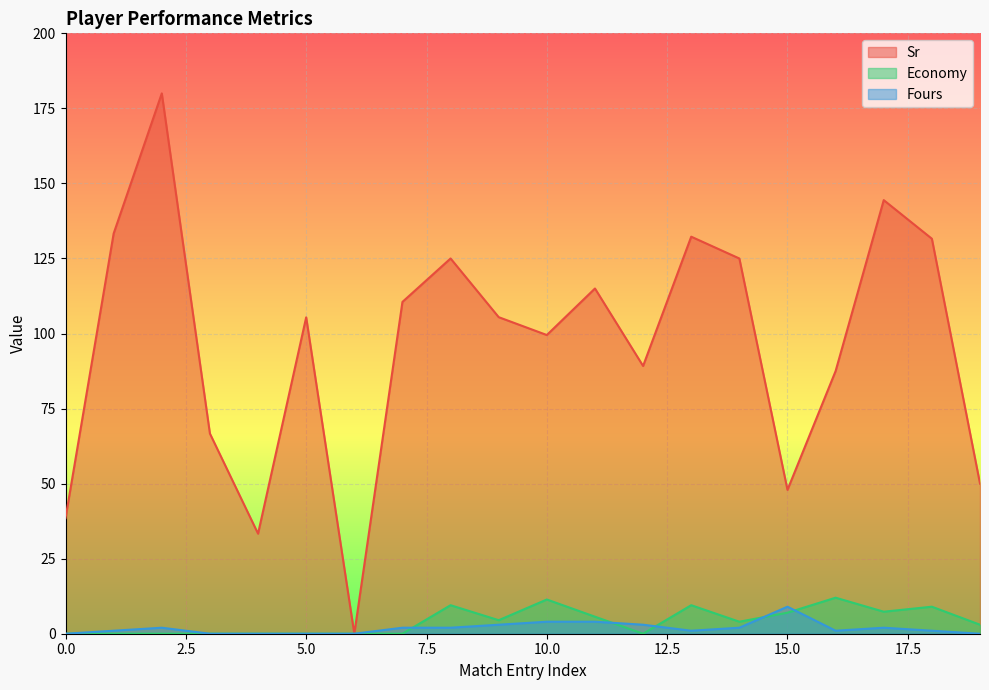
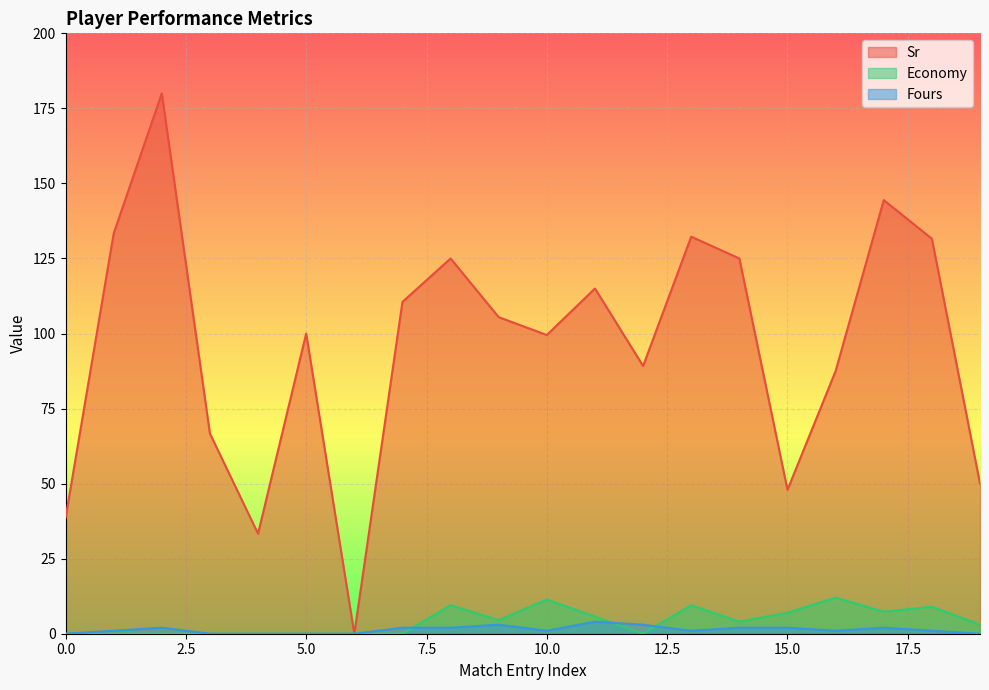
Sr, 5.0: 105 -> 100
Fours, 10.0: 4 -> 1
Fours, 15.0: 9 -> 2
